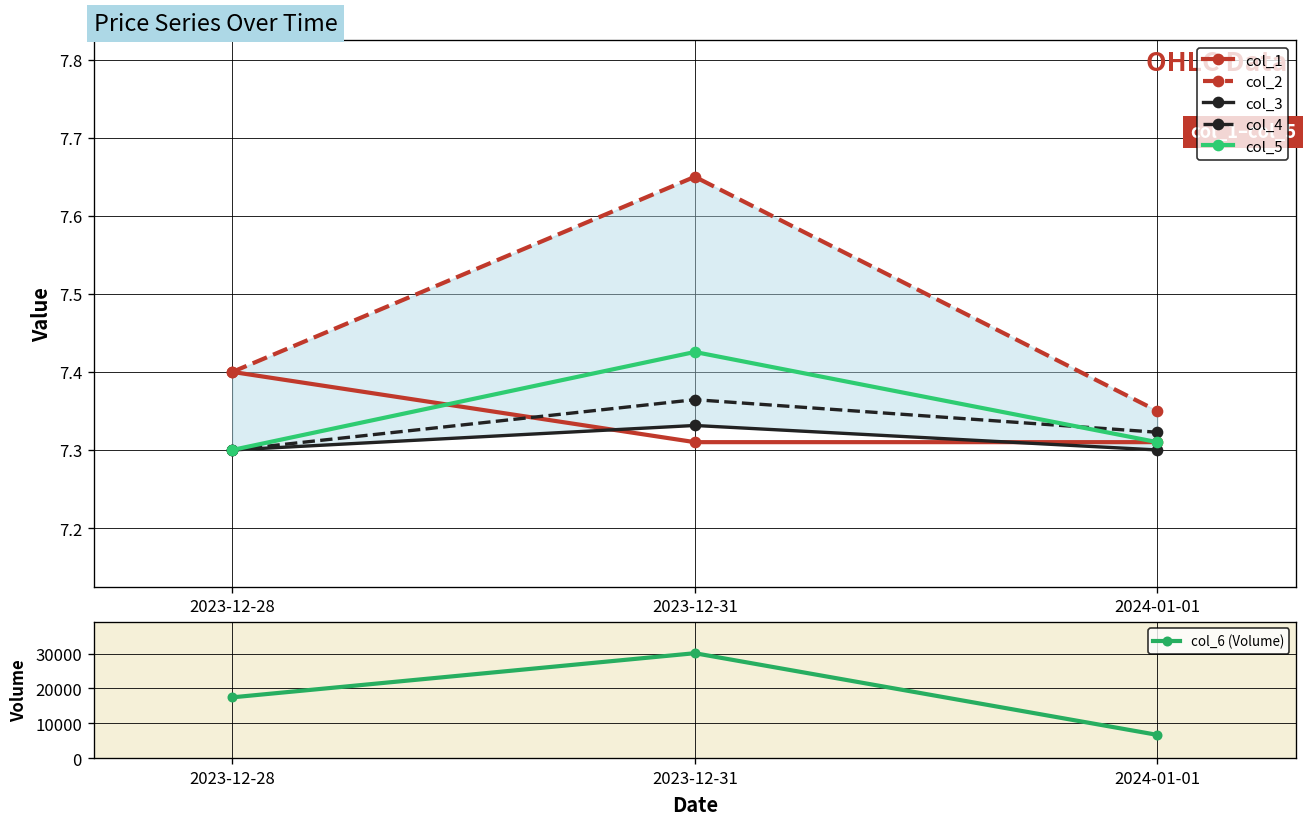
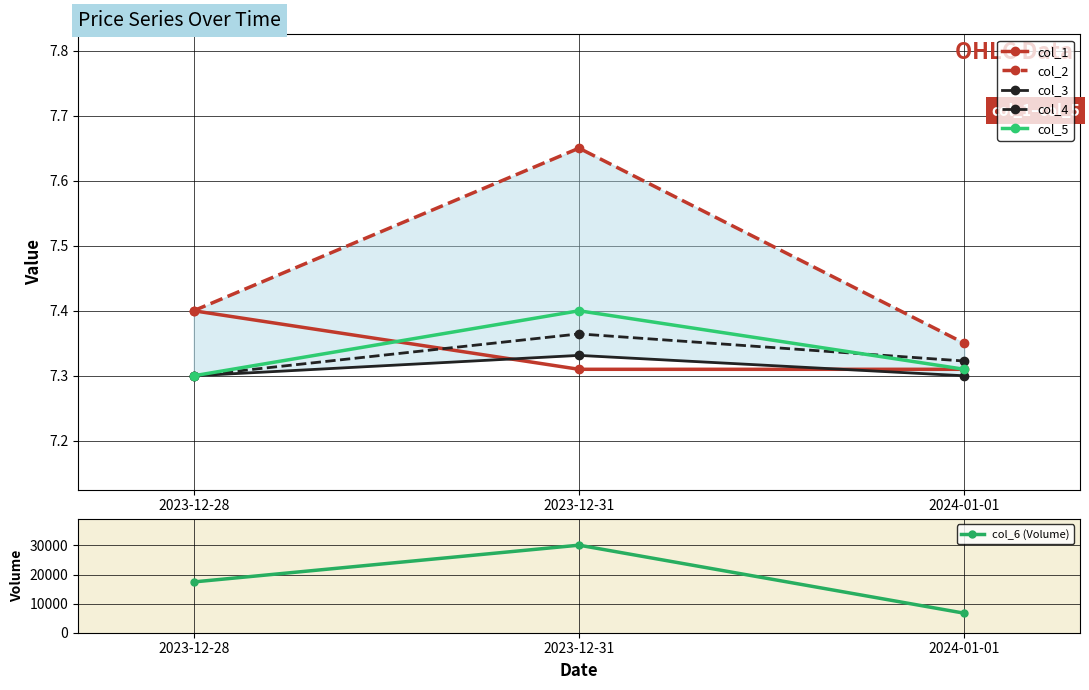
Price Series Over Time, col_5, 2023-12-31: 7.43 -> 7.40
